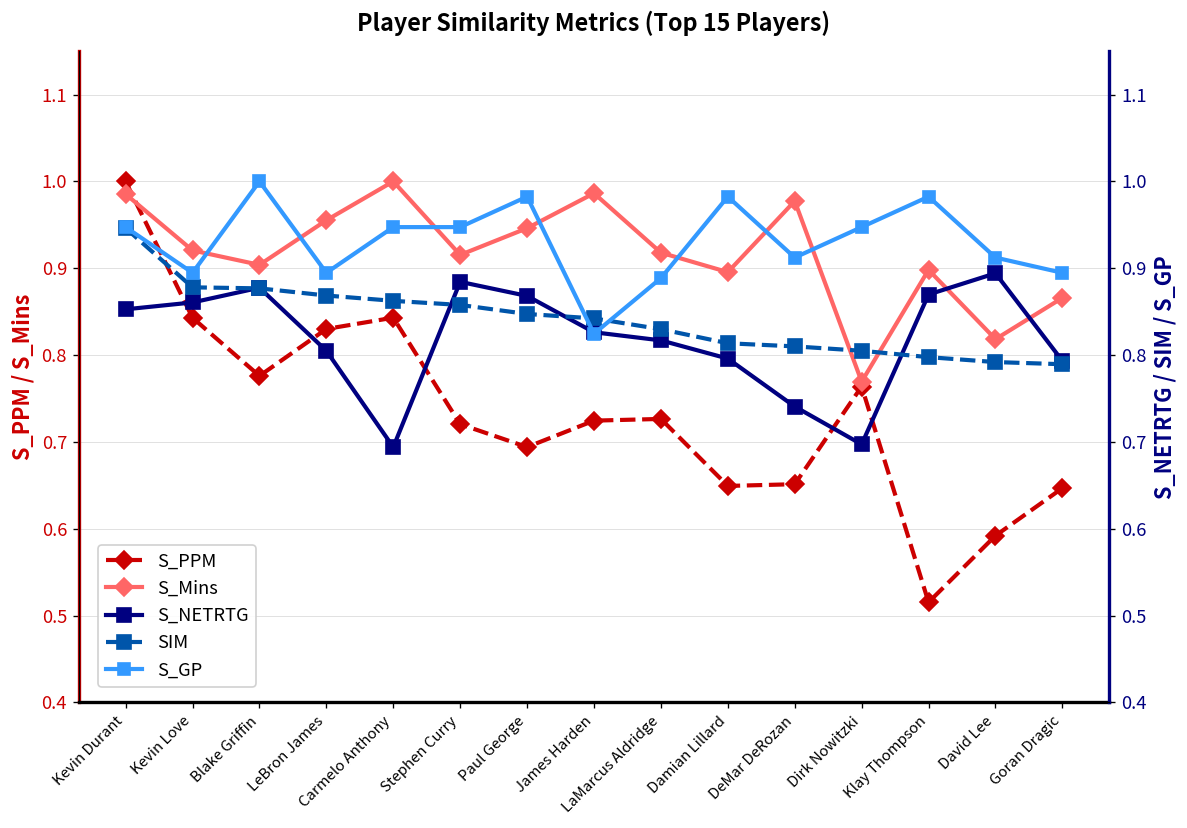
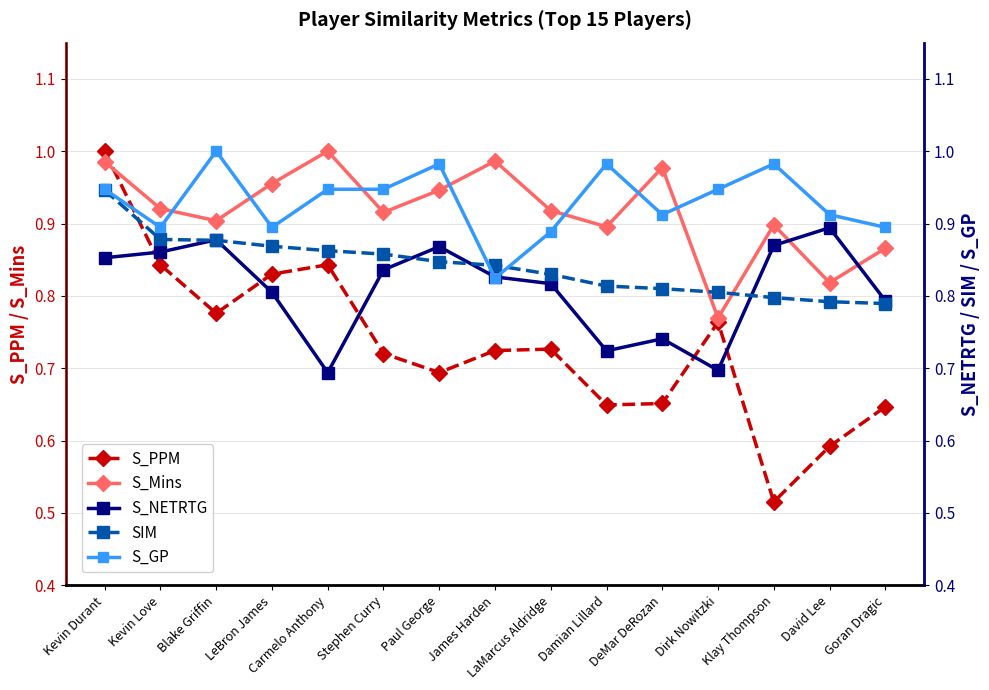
S_NETRTG, Stephen Curry: 0.88 -> 0.84
S_NETRTG, Damian Lillard: 0.80 -> 0.72
